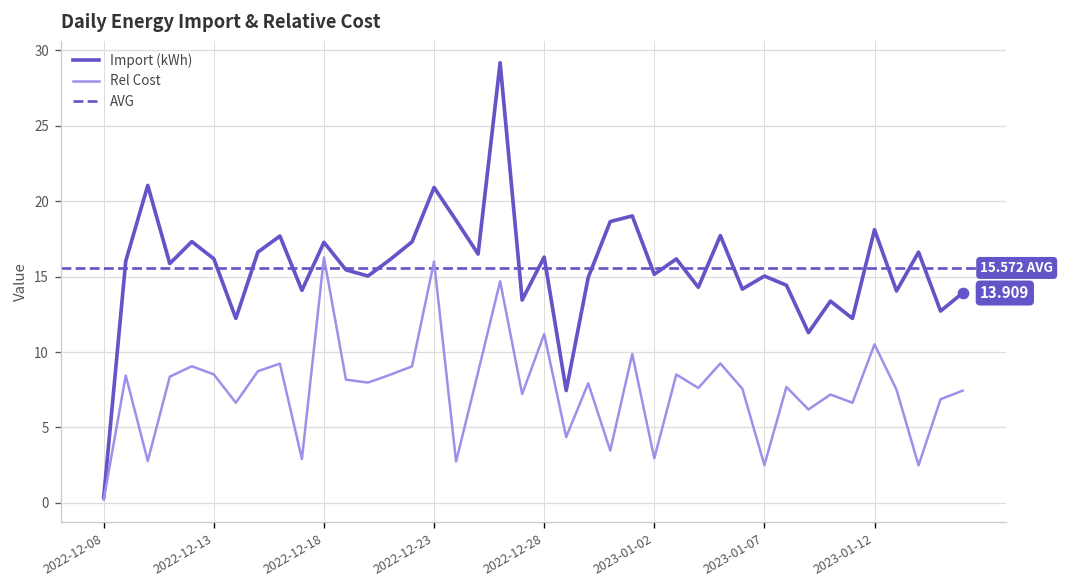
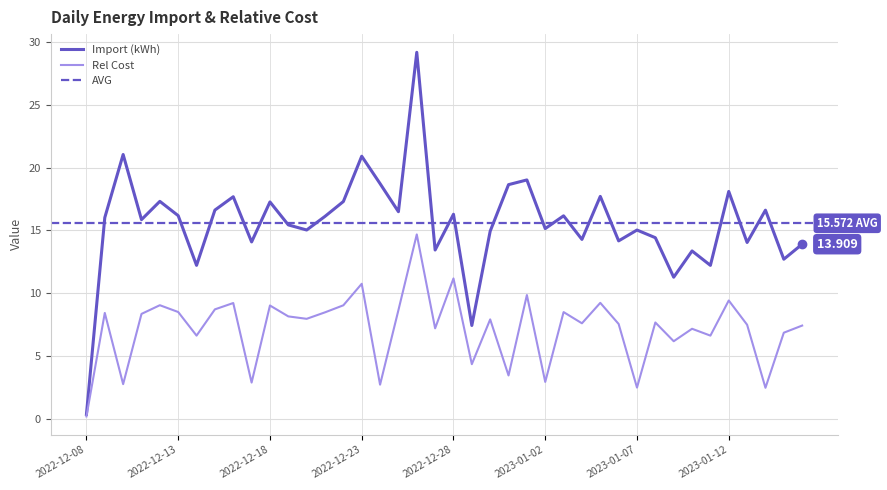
Rel Cost, 2022-12-18: 16.3 -> 9.0
Rel Cost, 2022-12-23: 16.0 -> 10.8
Rel Cost, 2023-01-12: 10.5 -> 9.4
